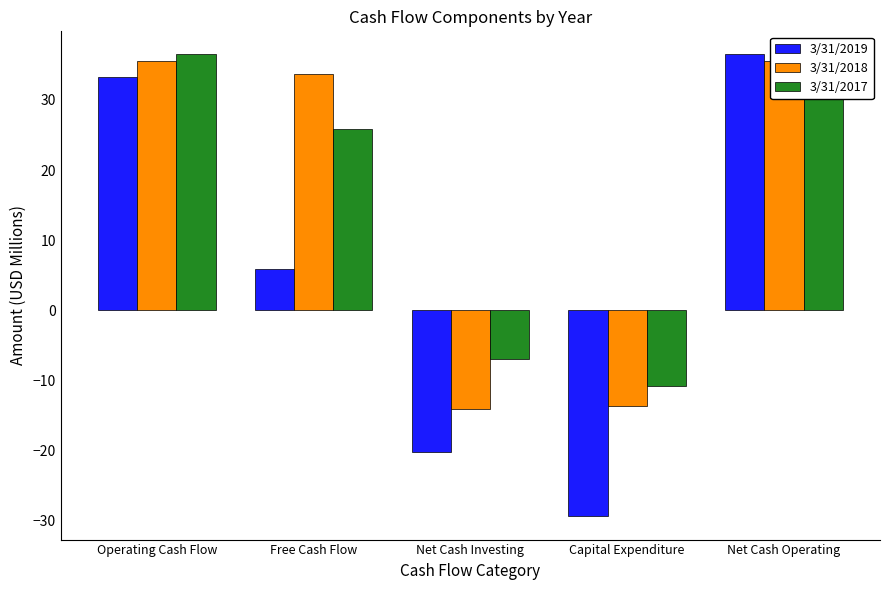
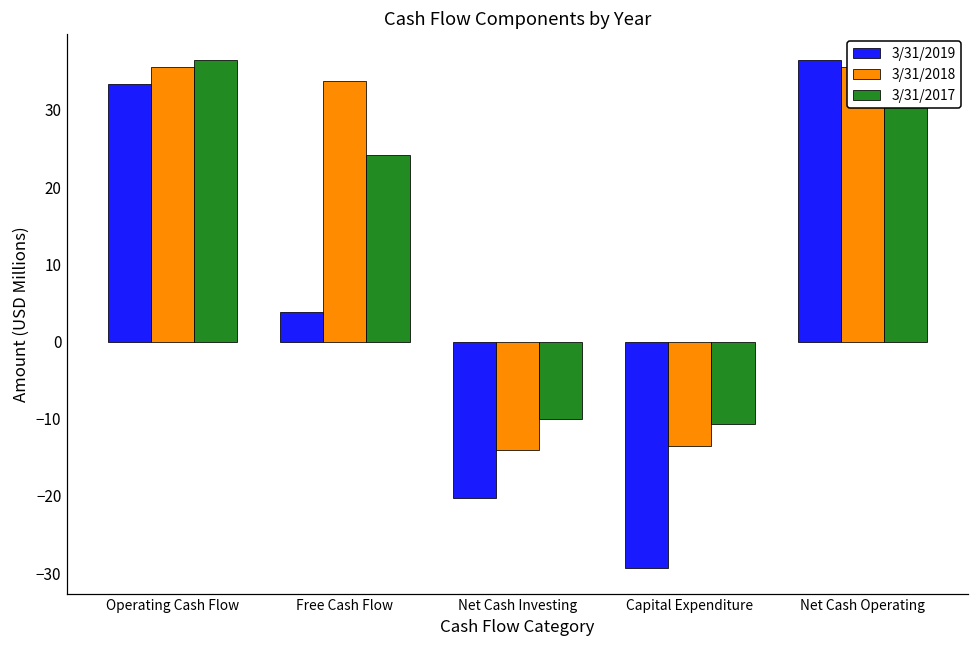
3/31/2019, Free Cash Flow: 6 -> 4
3/31/2017, Free Cash Flow: 26 -> 24
3/31/2017, Net Cash Investing: -7 -> -10
